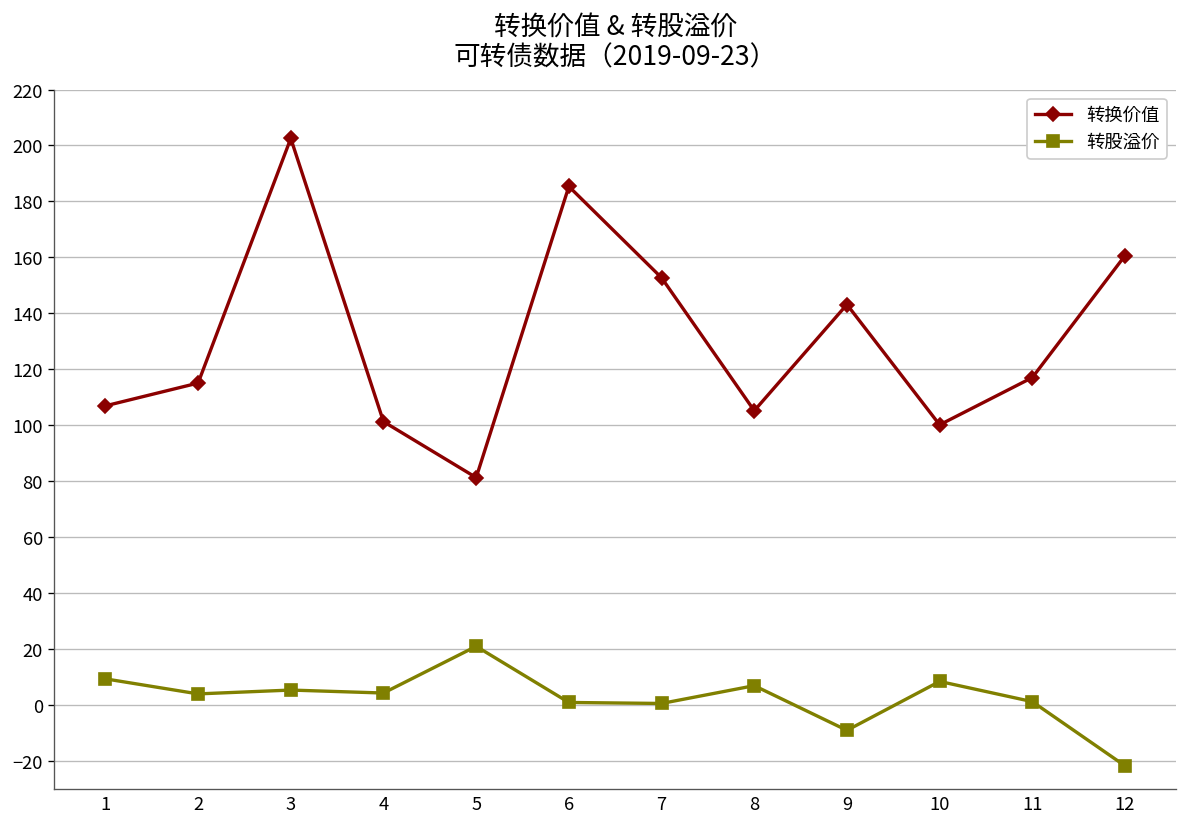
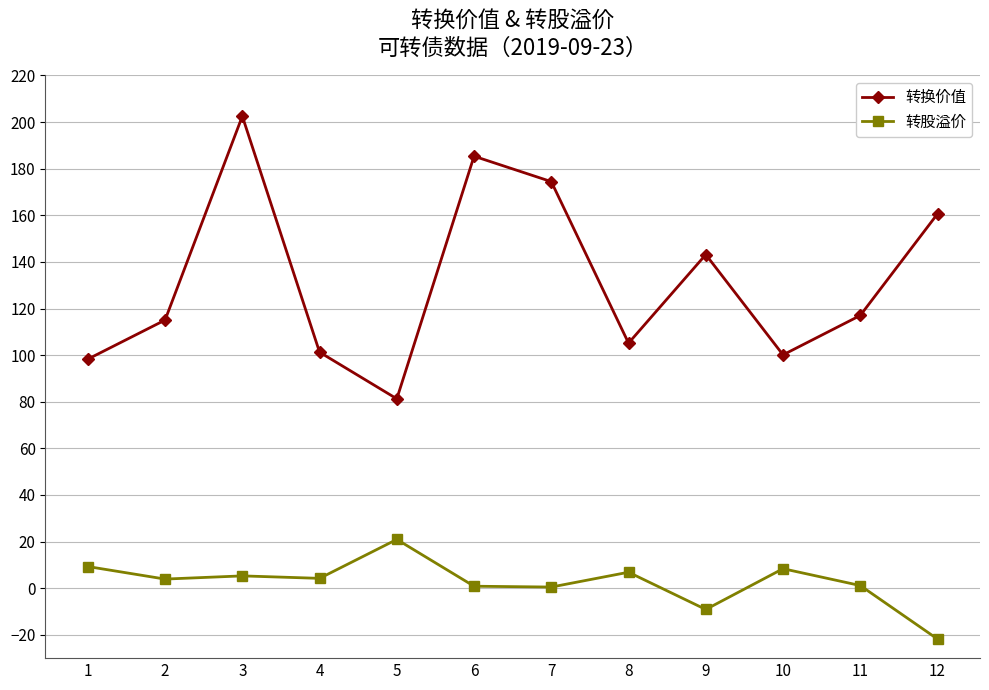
转换价值, 1: 107 -> 98
转换价值, 7: 153 -> 174
